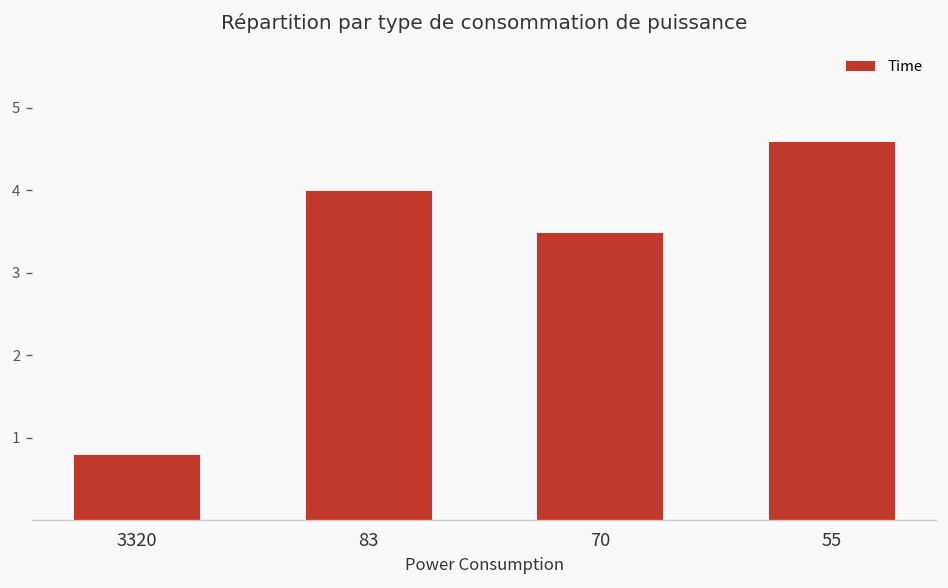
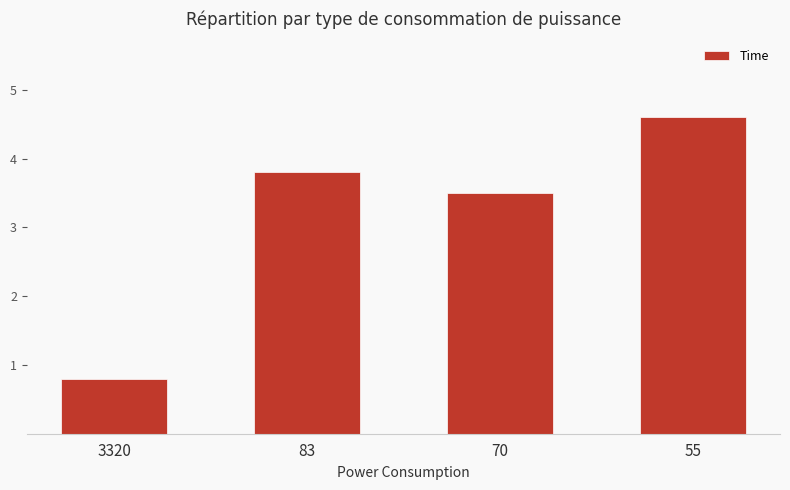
83: 4.0 -> 3.8
